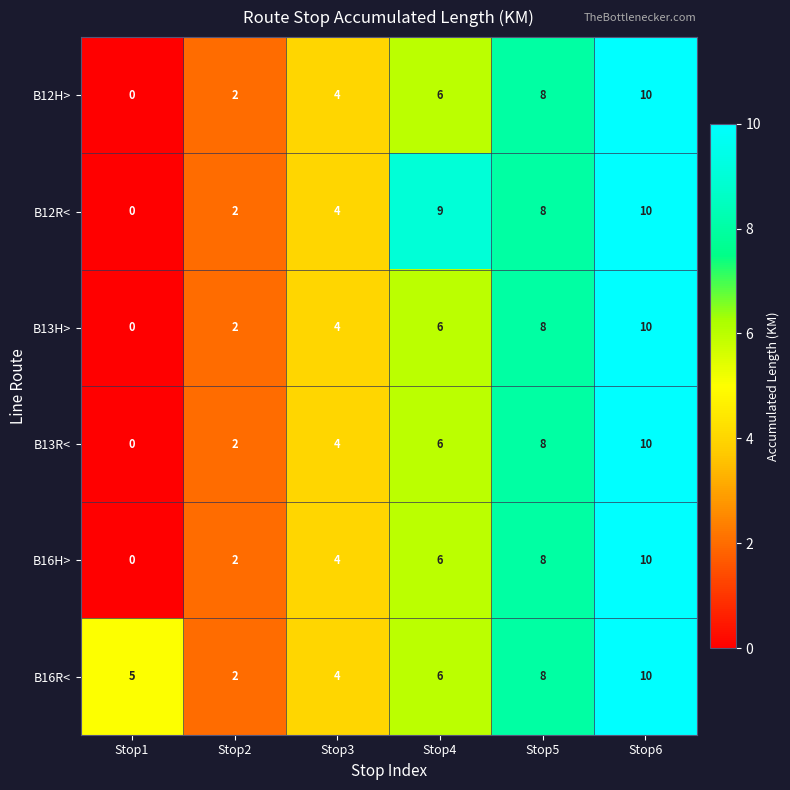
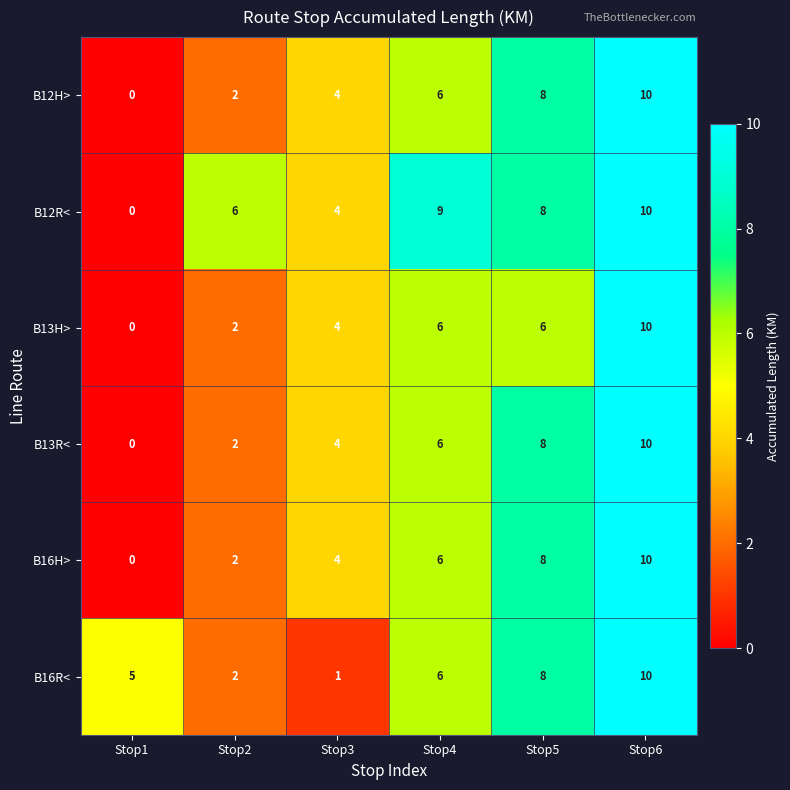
B12R<, Stop2: 2 -> 6
B13H>, Stop5: 8 -> 6
B16R<, Stop3: 4 -> 1
